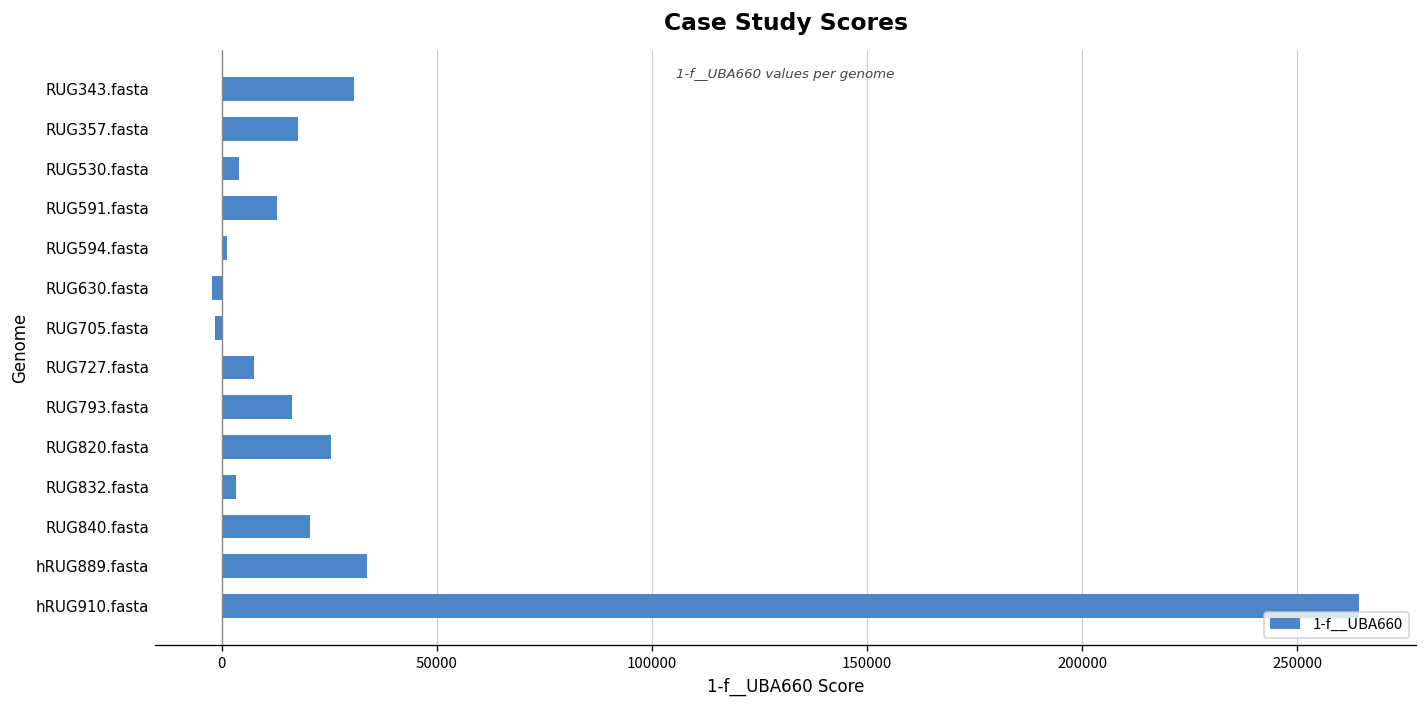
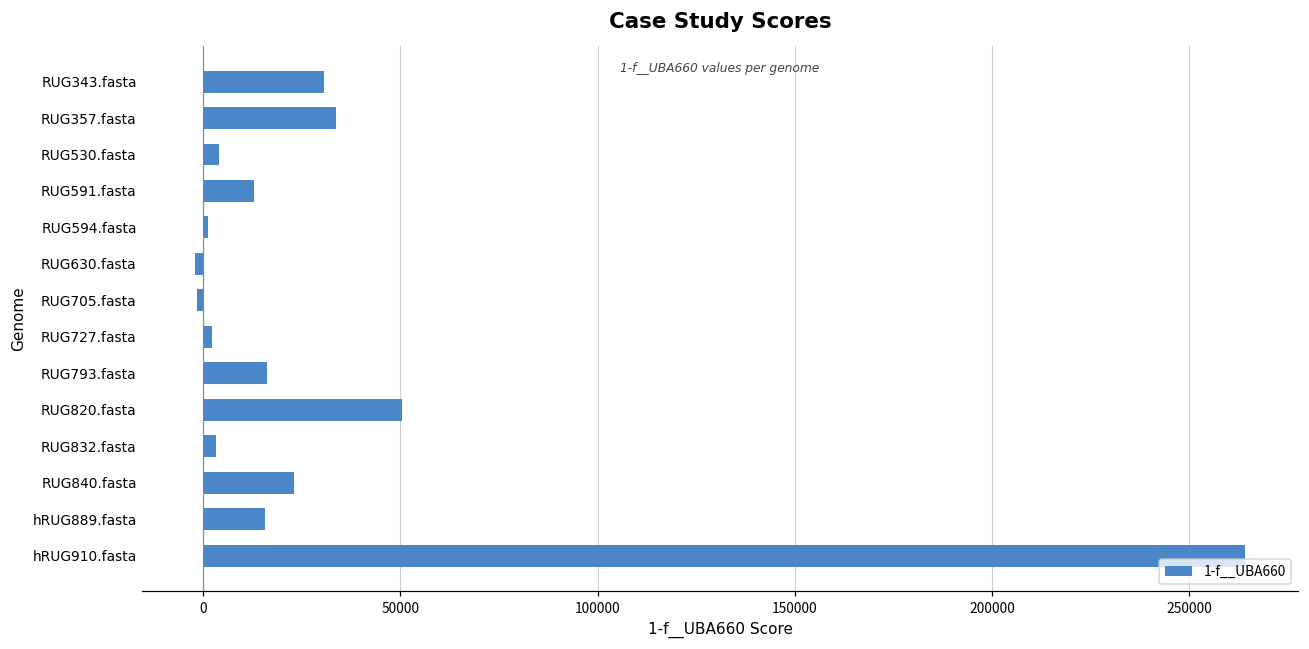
RUG357.fasta: 18000 -> 34000
RUG727.fasta: 8000 -> 2000
RUG820.fasta: 25000 -> 50000
RUG840.fasta: 21000 -> 23000
hRUG889.fasta: 34000 -> 16000
